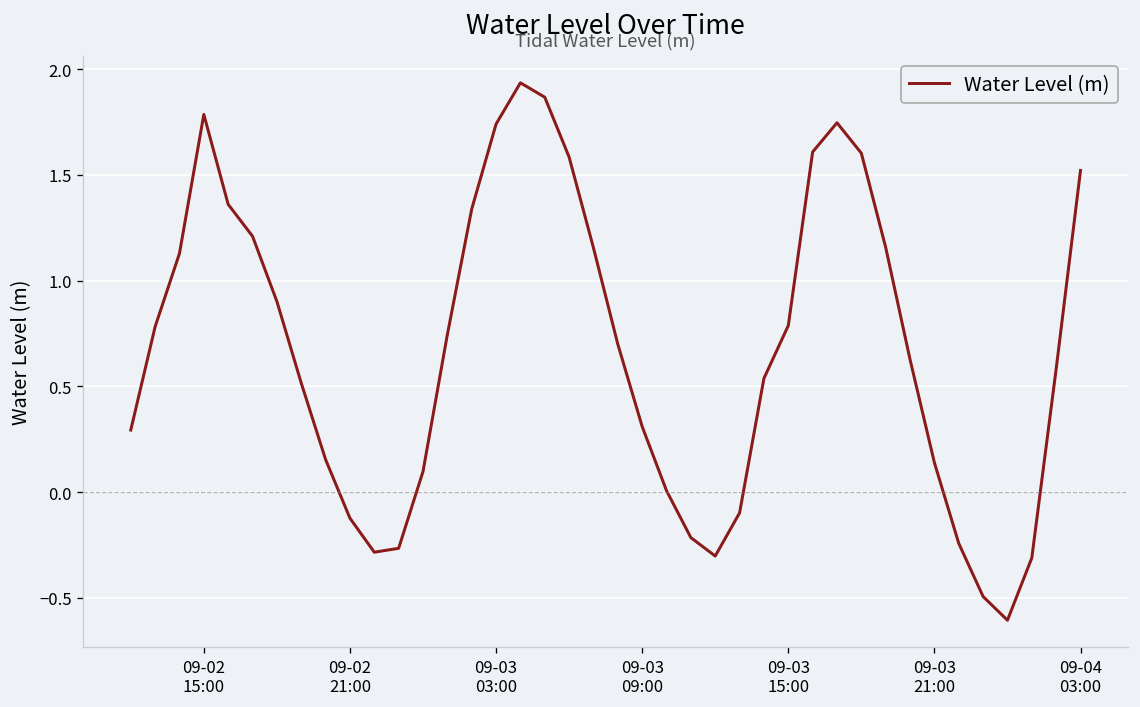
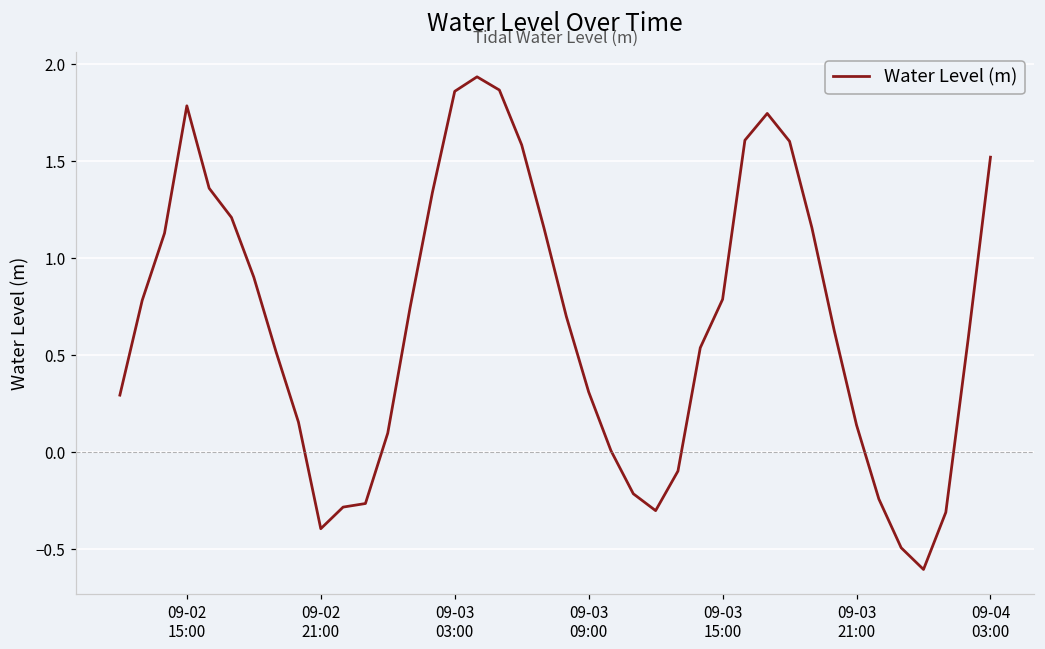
09-02 21:00: -0.12 -> -0.40
09-03 03:00: 1.74 -> 1.86
